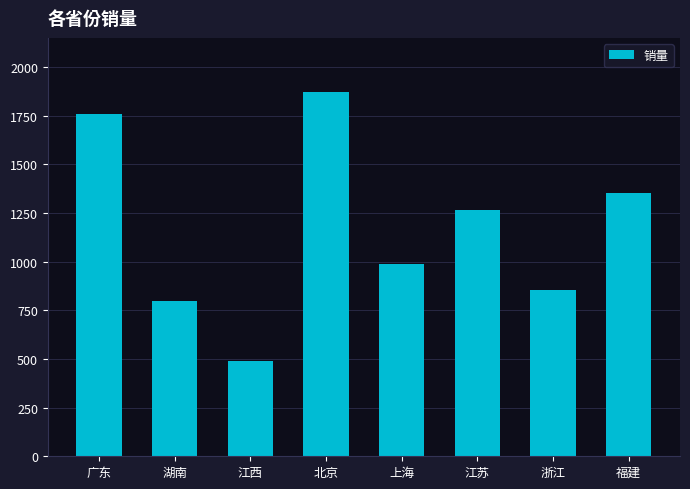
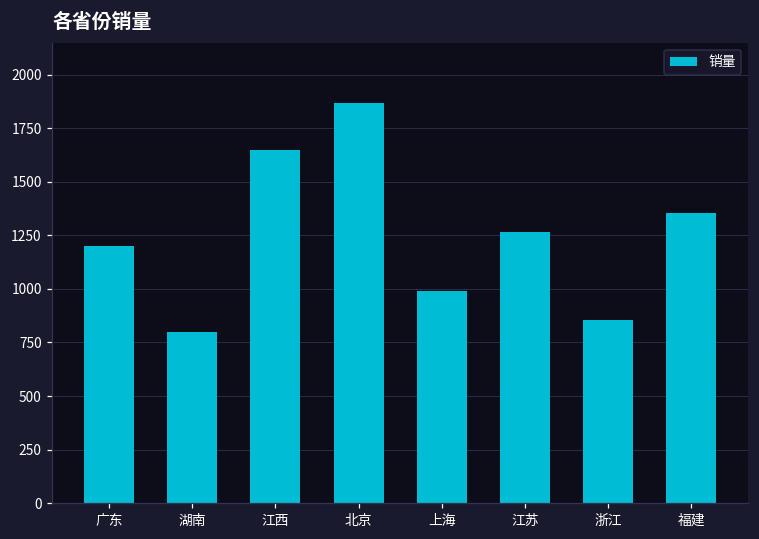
广东: 1760 -> 1200
江西: 490 -> 1650
